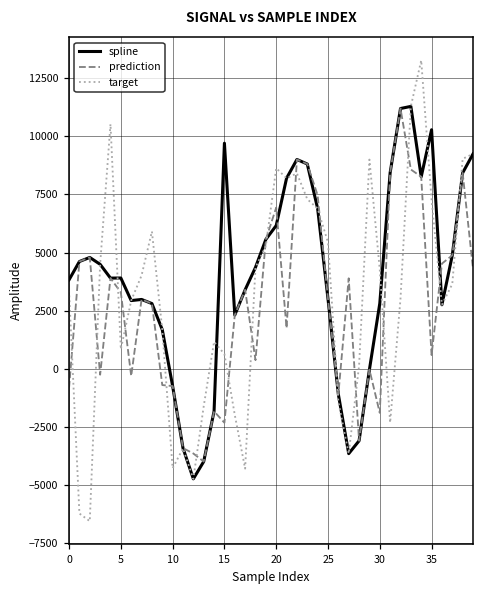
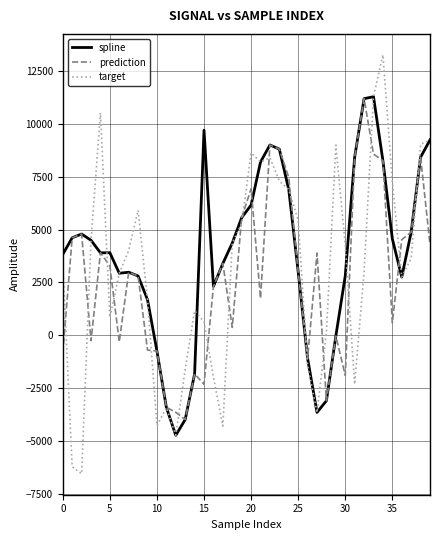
spline, 35: 10300 -> 4600
